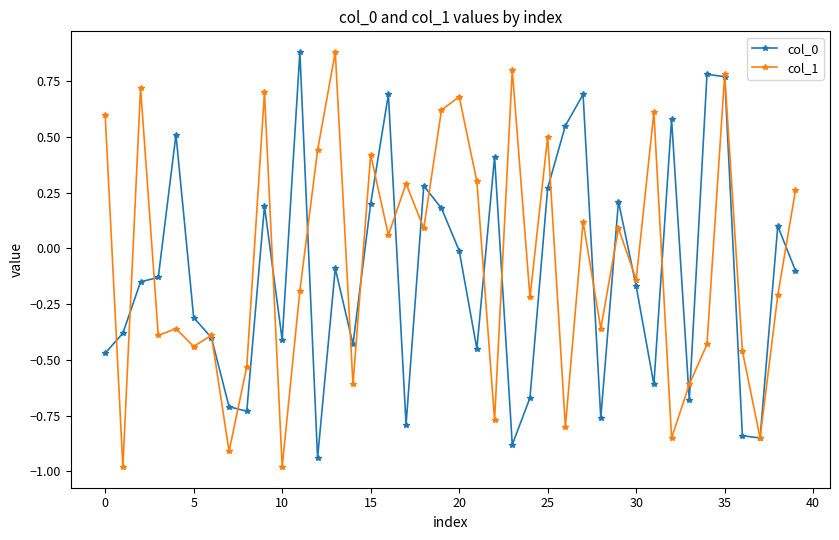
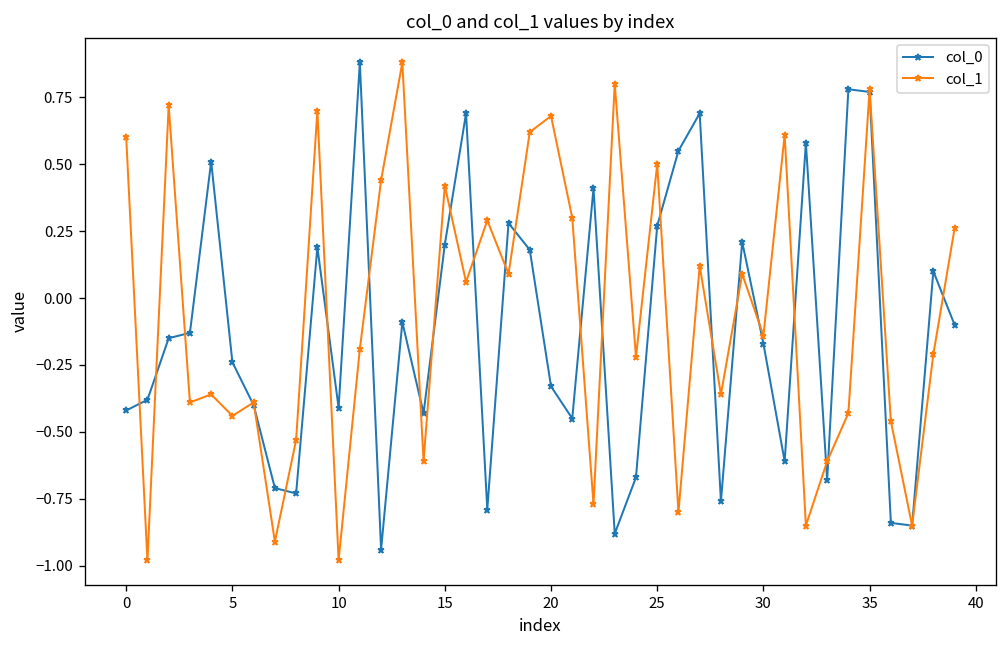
col_0, 0: -0.47 -> -0.42
col_0, 5: -0.31 -> -0.24
col_0, 20: -0.01 -> -0.33
